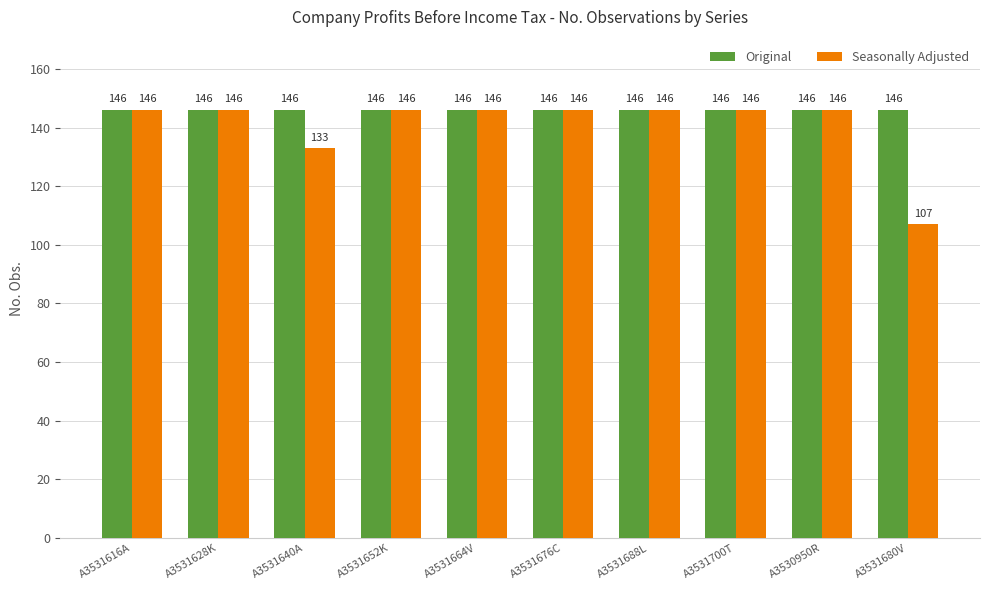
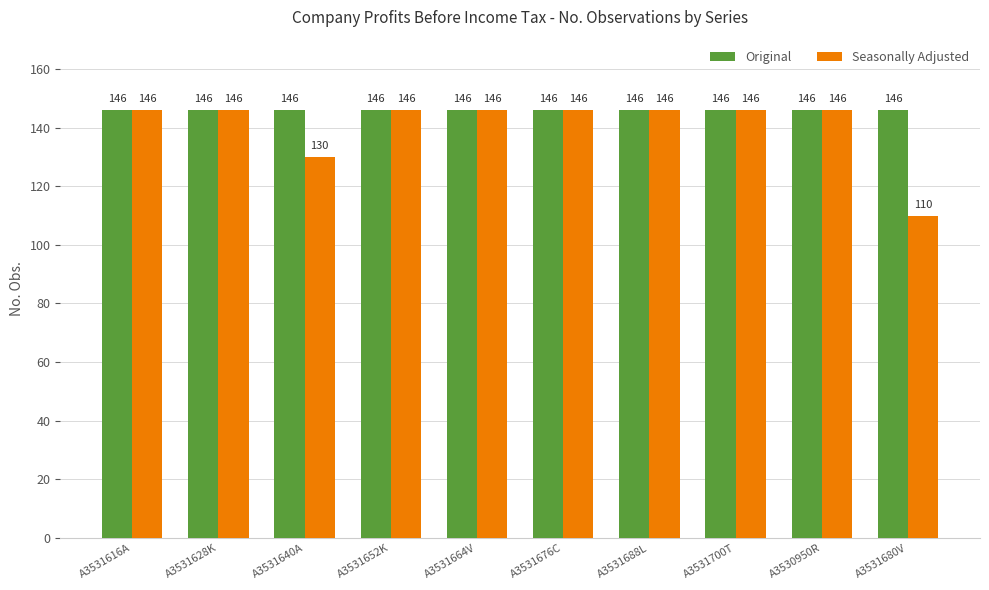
Seasonally Adjusted, A3531640A: 133 -> 130
Seasonally Adjusted, A3531680V: 107 -> 110
